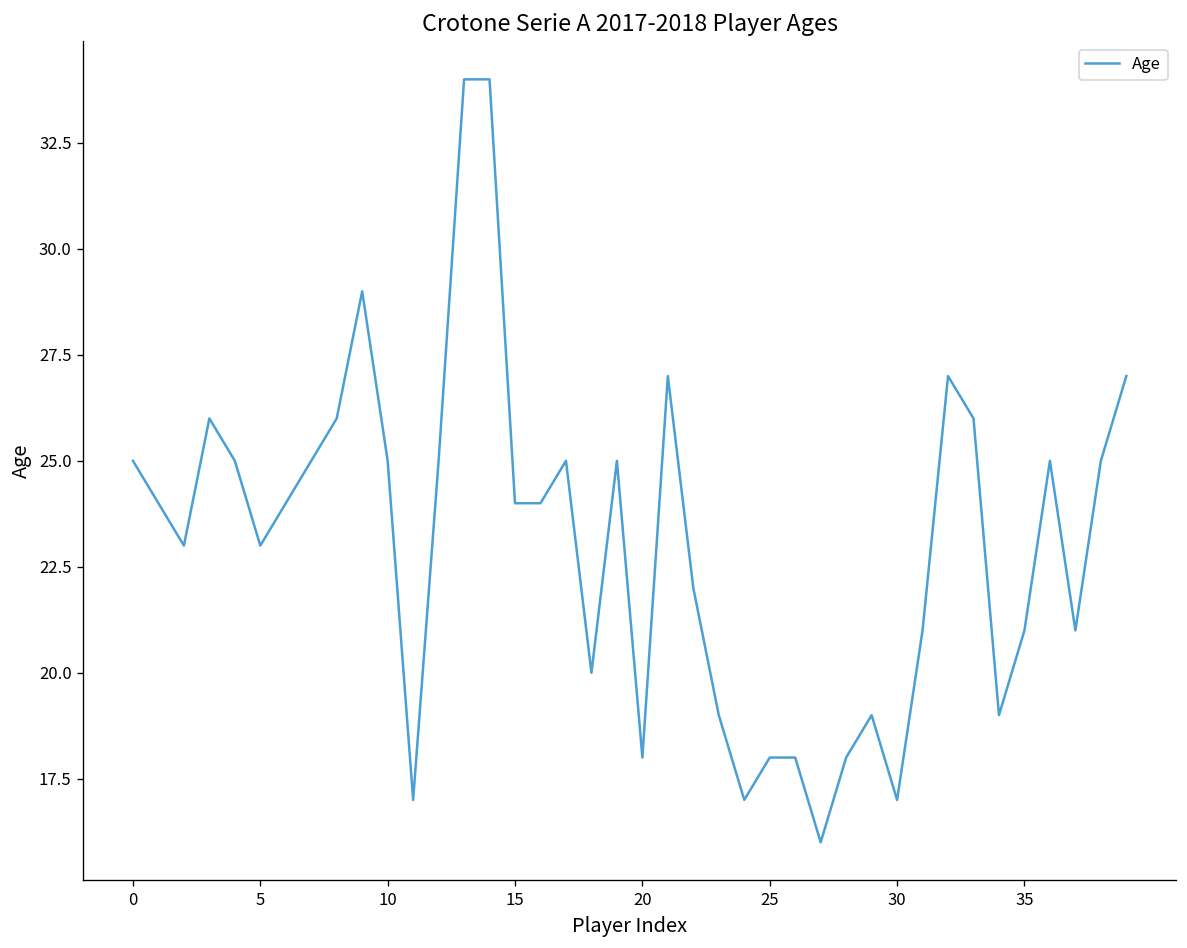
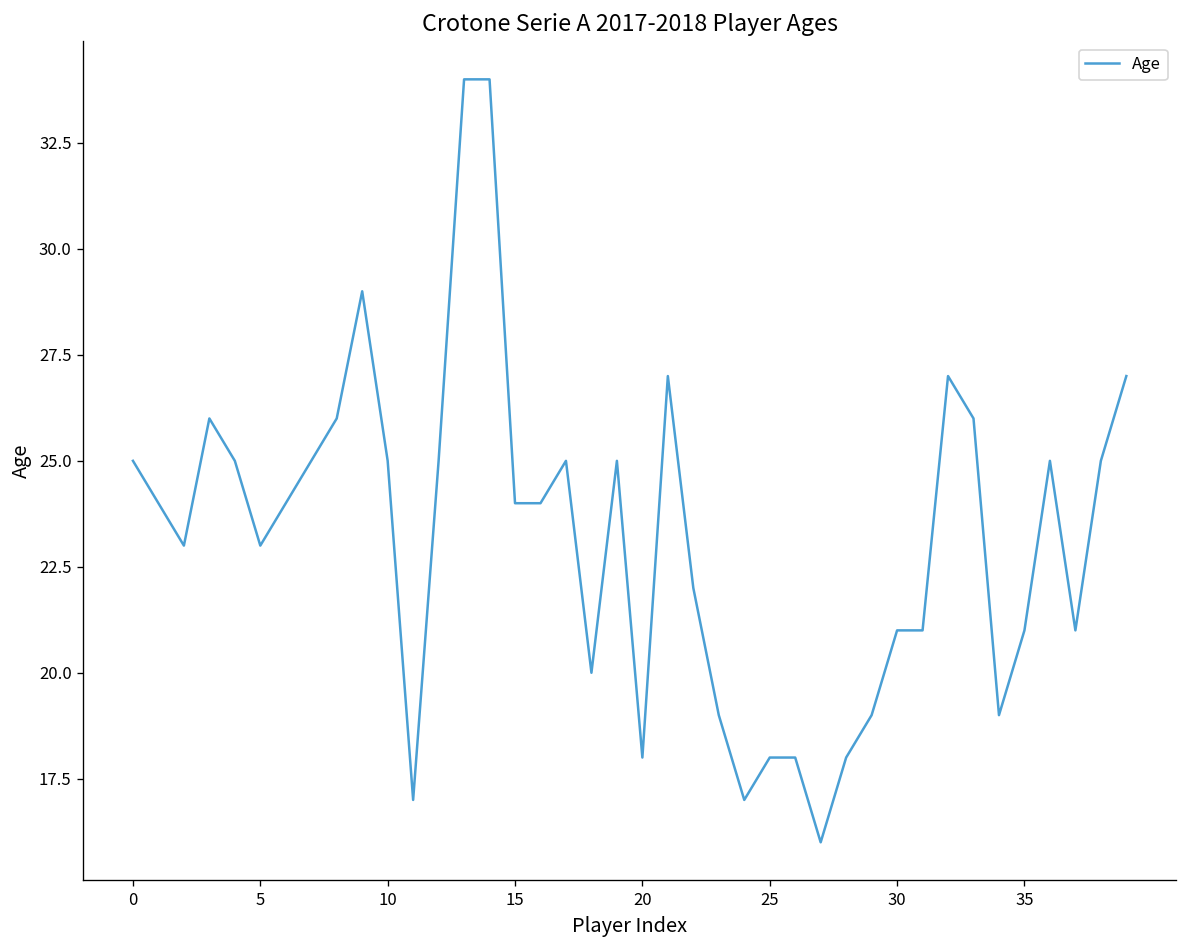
30: 17 -> 21
